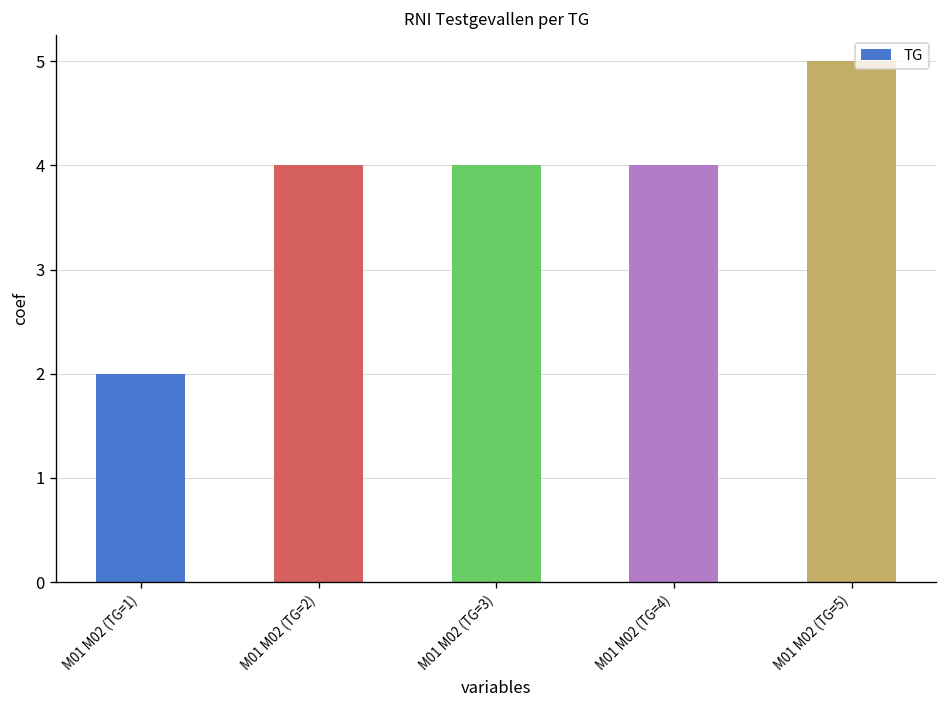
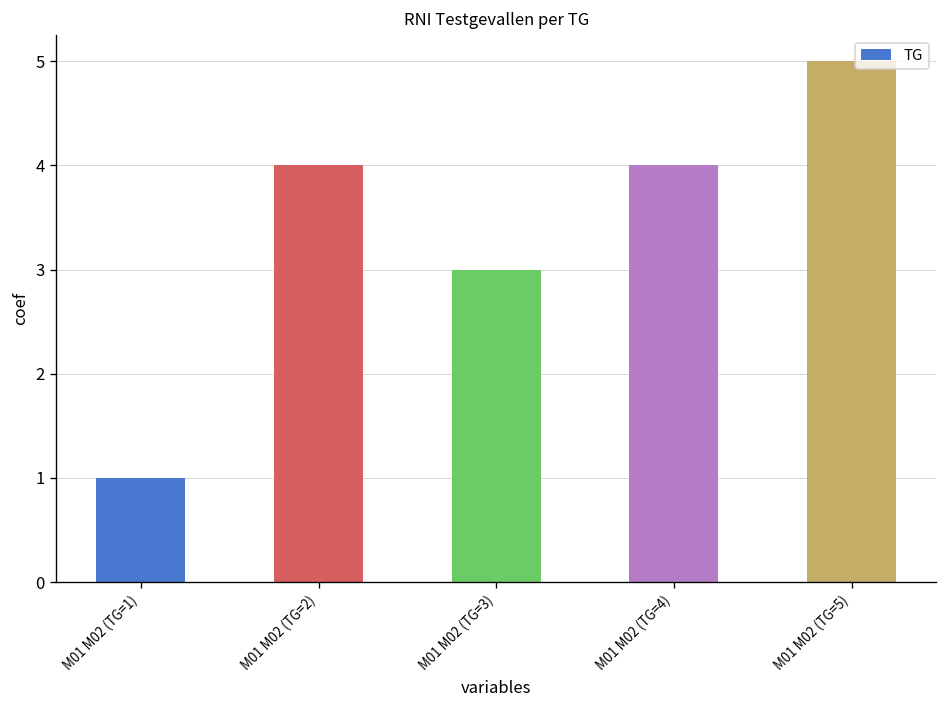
M01 M02 (TG=1): 2 -> 1
M01 M02 (TG=3): 4 -> 3
